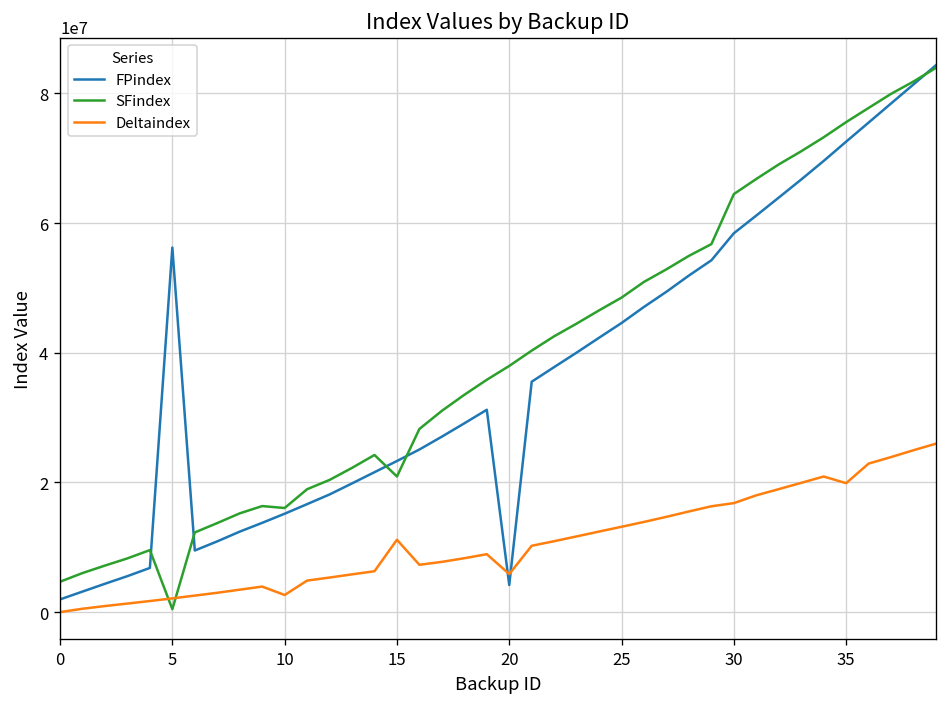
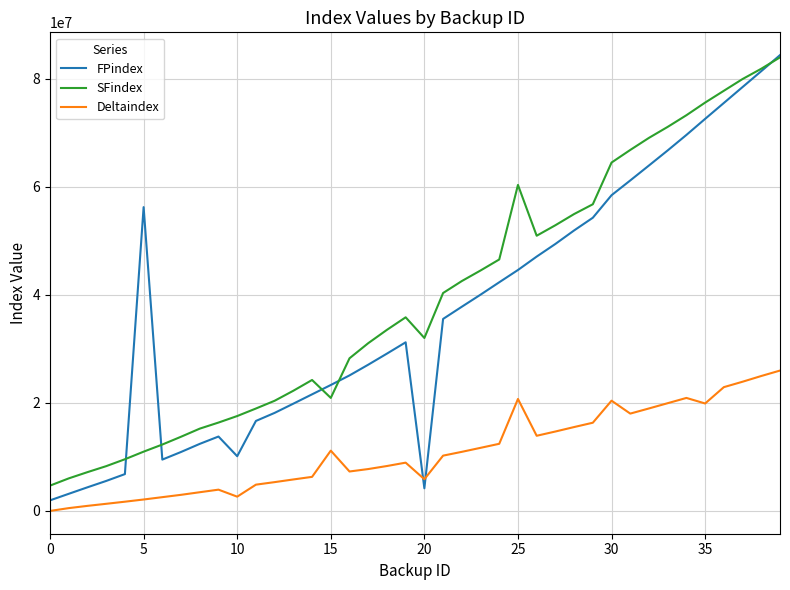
SFindex, 5: 0 -> 11000000
FPindex, 10: 15000000 -> 10000000
SFindex, 10: 16000000 -> 18000000
SFindex, 20: 38000000 -> 32000000
SFindex, 25: 49000000 -> 60000000
Deltaindex, 25: 13000000 -> 21000000
Deltaindex, 30: 17000000 -> 20000000
